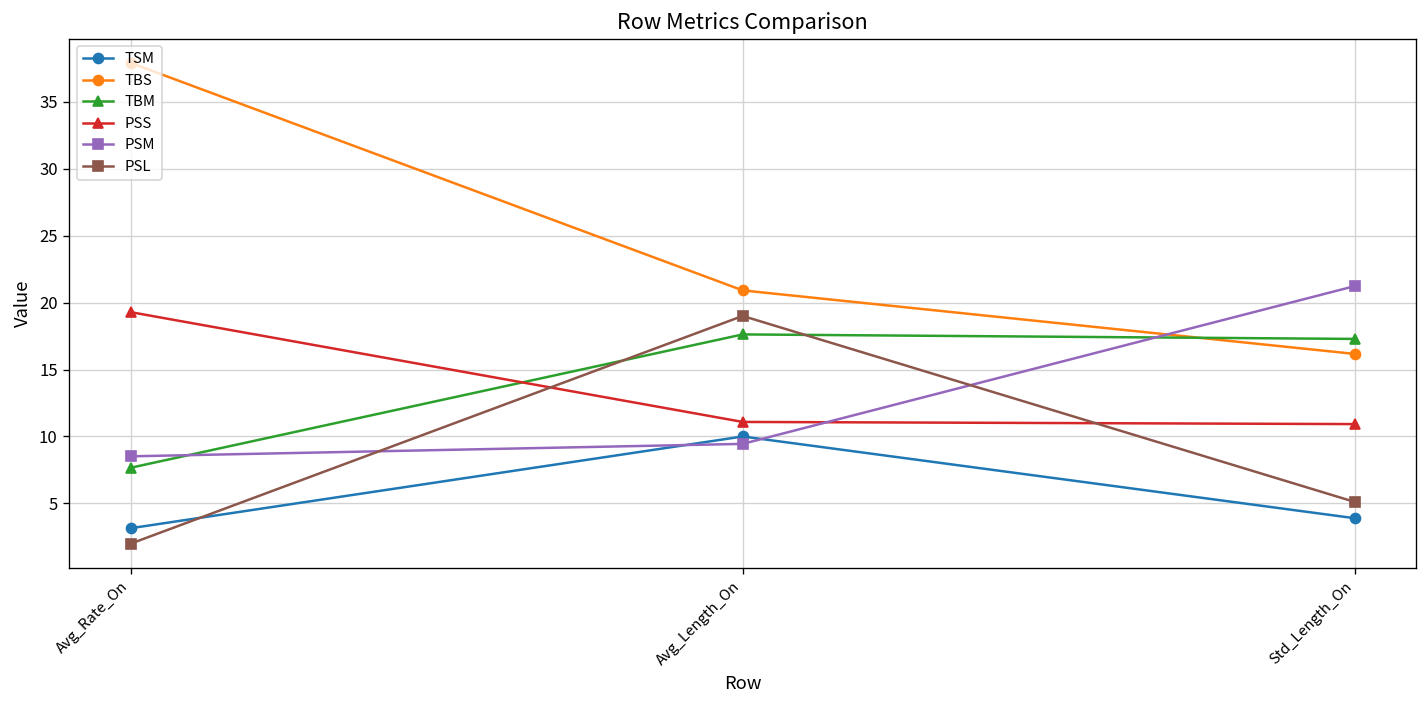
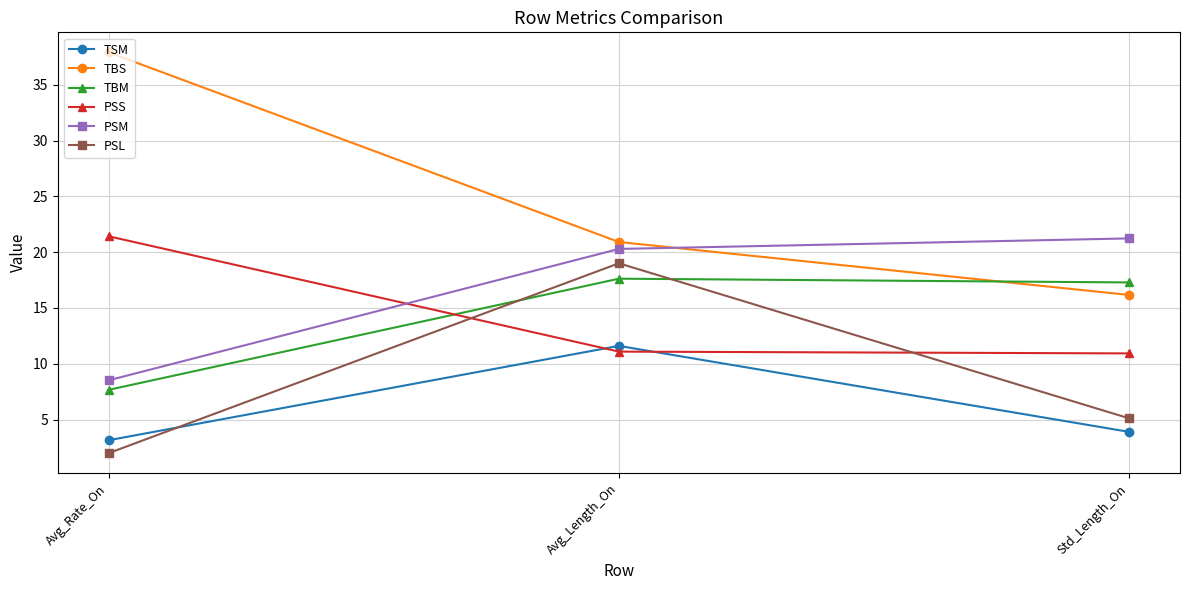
PSS, Avg_Rate_On: 19.3 -> 21.4
TSM, Avg_Length_On: 10.0 -> 11.6
PSM, Avg_Length_On: 9.4 -> 20.3
